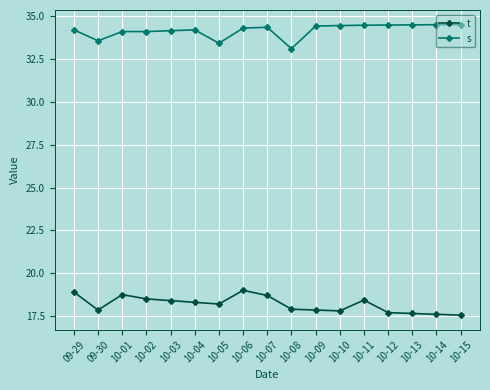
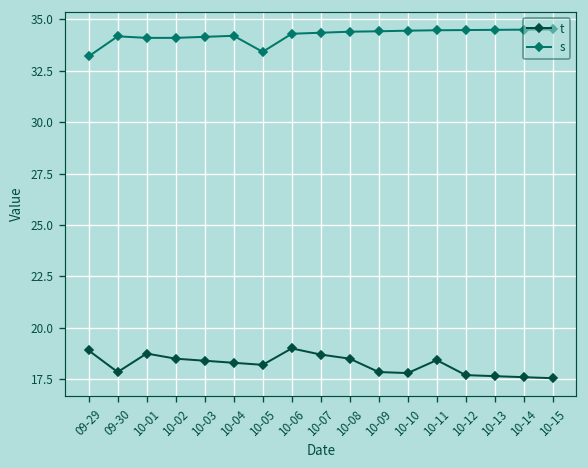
s, 09-29: 34.2 -> 33.2
s, 09-30: 33.6 -> 34.2
t, 10-08: 17.9 -> 18.5
s, 10-08: 33.1 -> 34.4
